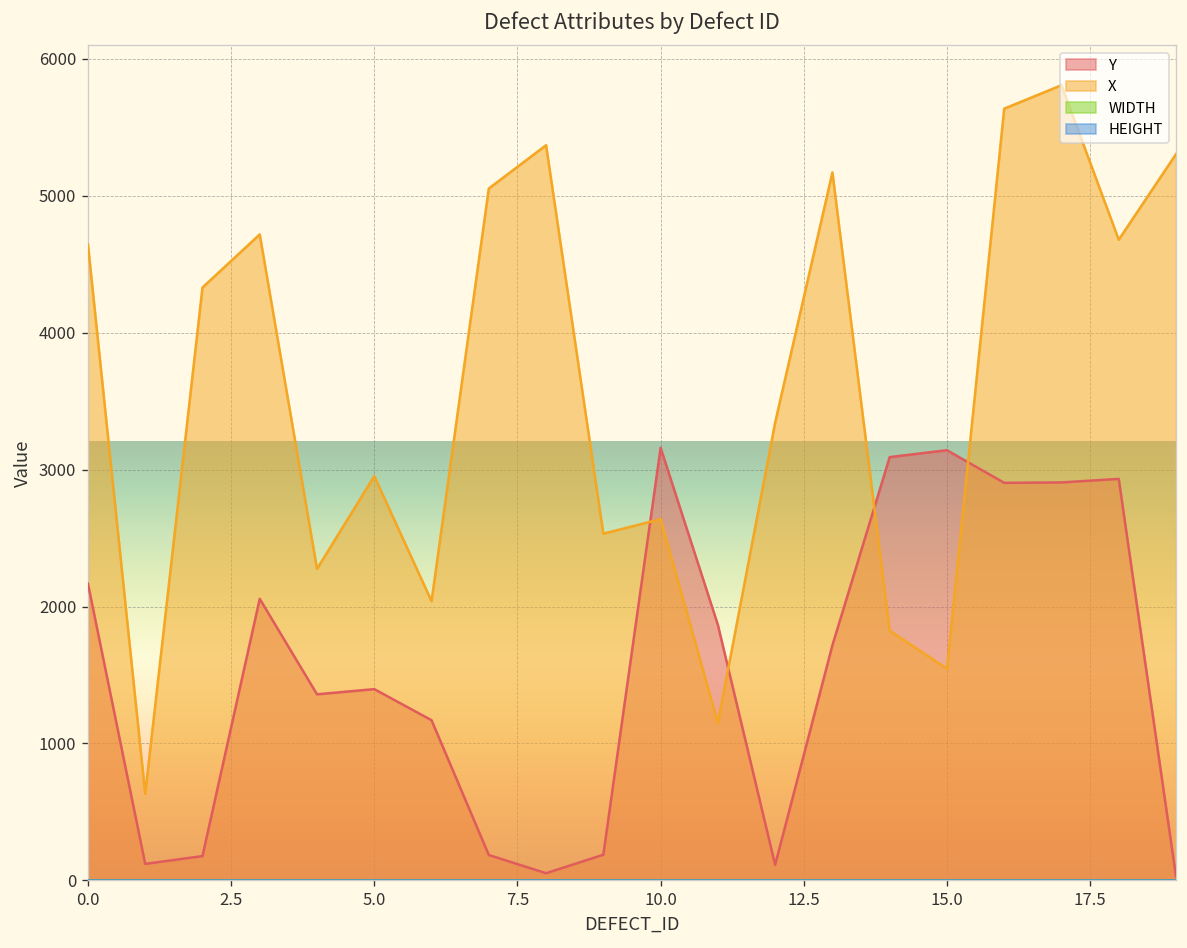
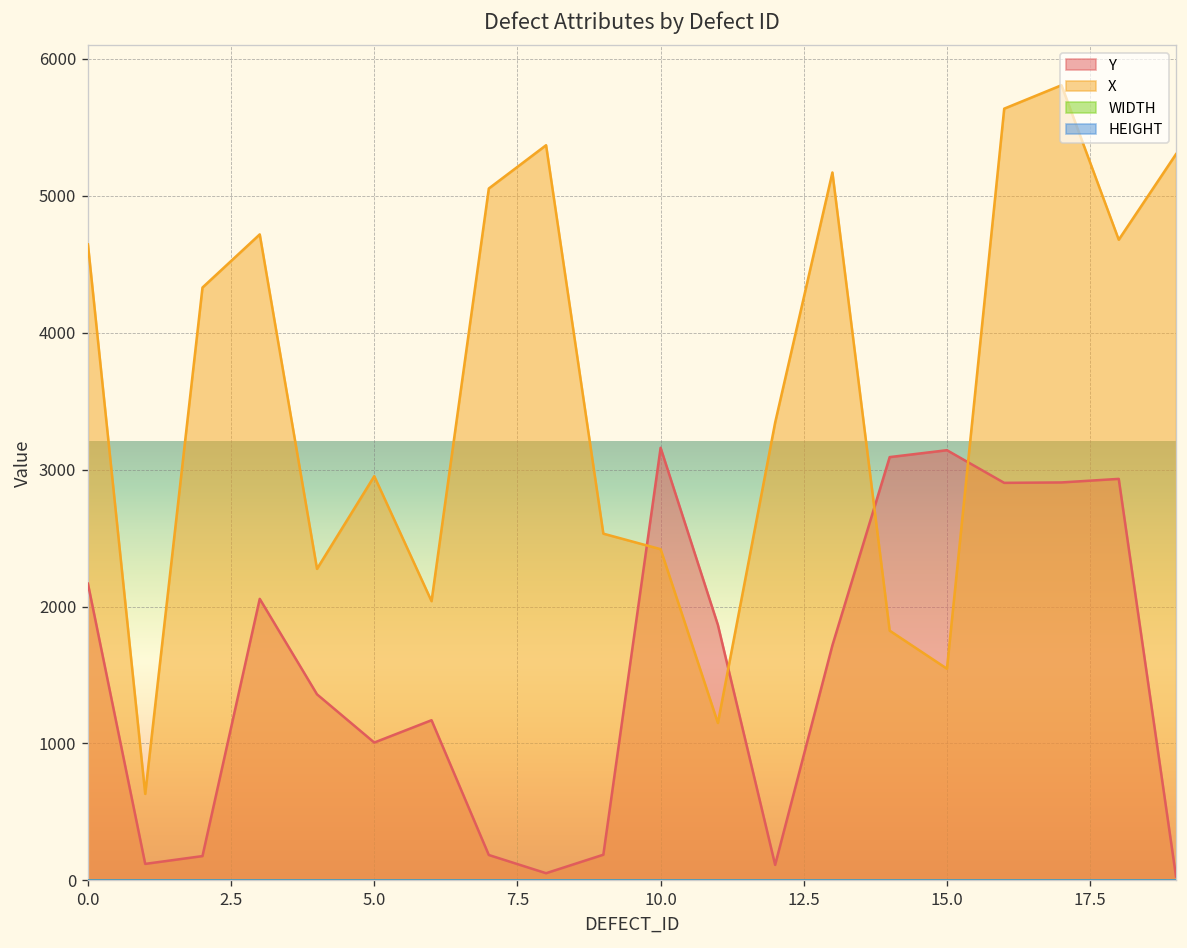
Y, 5.0: 1400 -> 1010
X, 10.0: 2640 -> 2420
